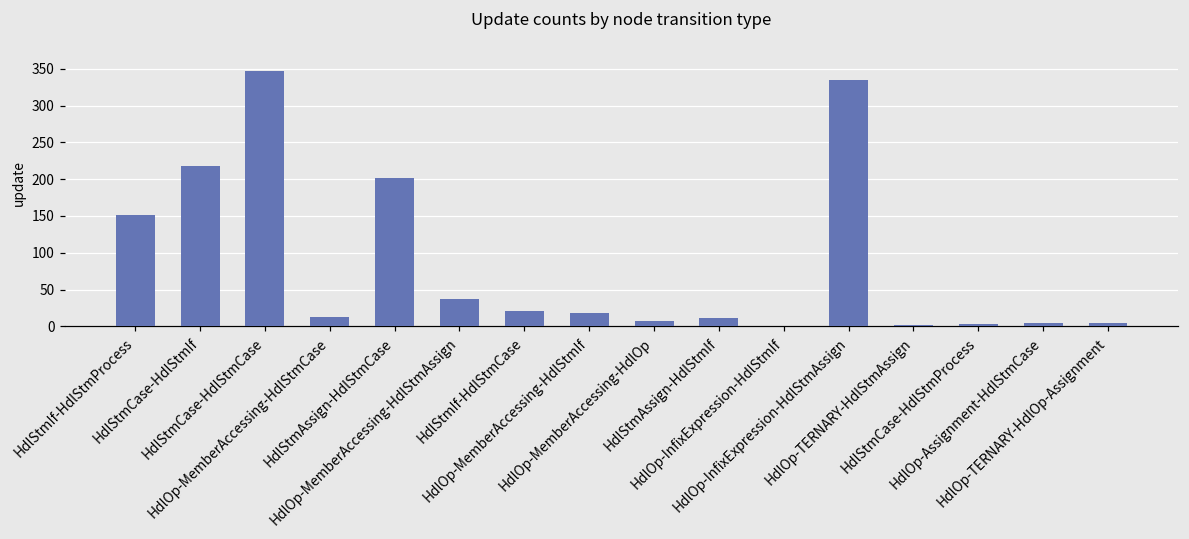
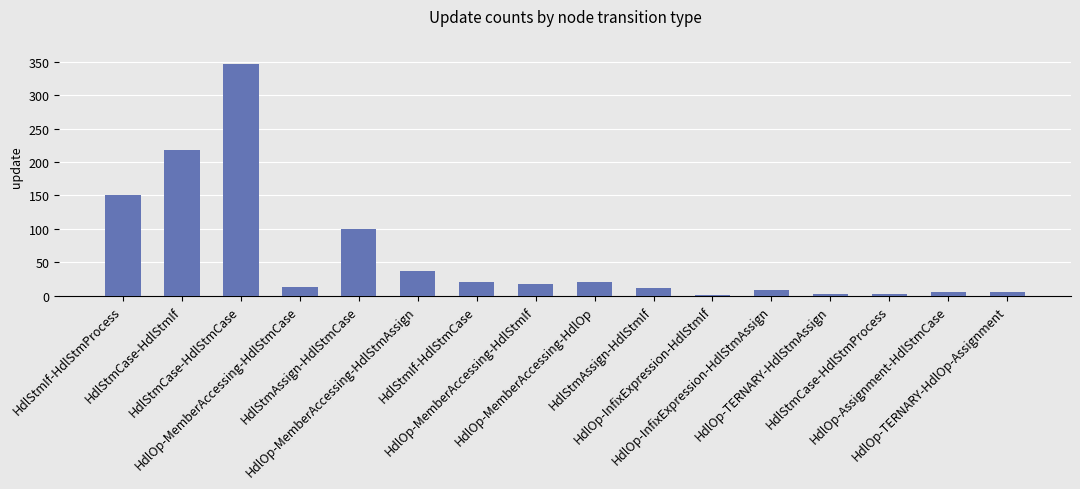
HdlStmAssign-HdlStmCase: 200 -> 100
HdlOp-MemberAccessing-HdlOp: 10 -> 20
HdlOp-InfixExpression-HdlStmAssign: 340 -> 10
